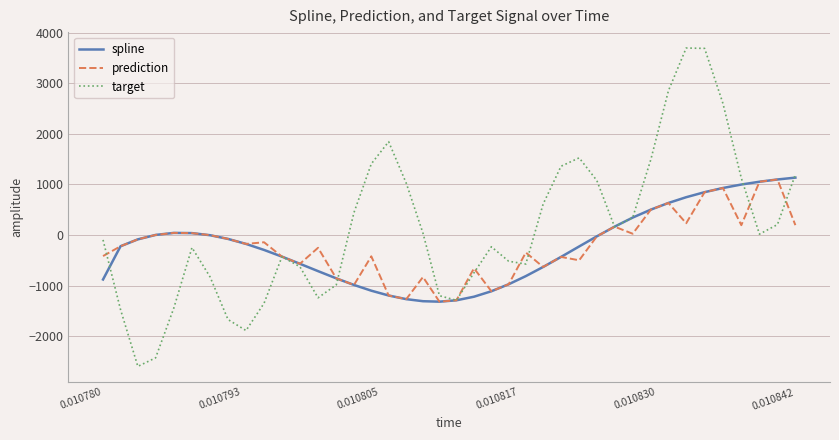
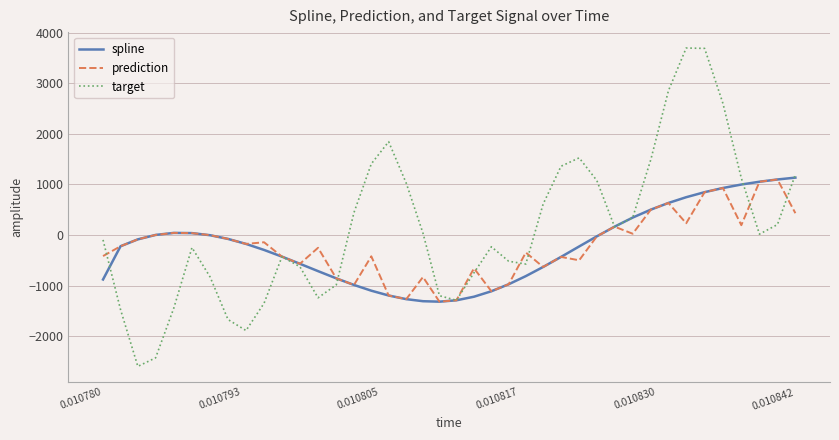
prediction, 0.010842: 200 -> 400
